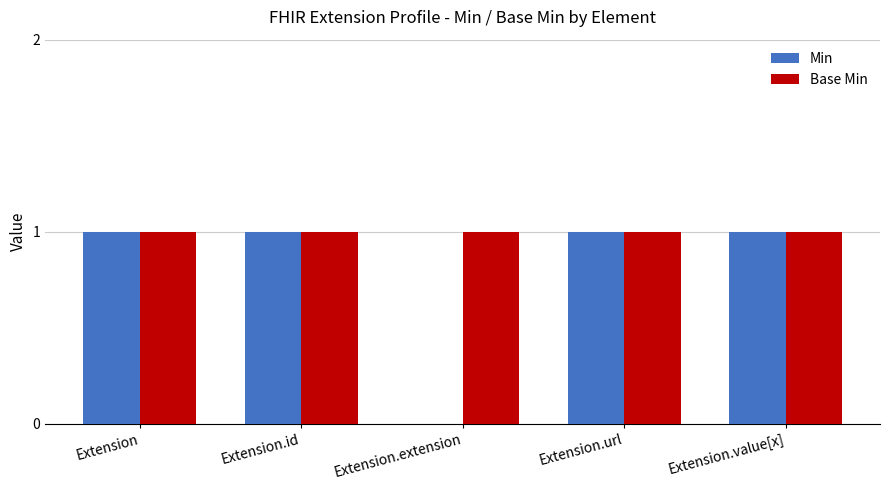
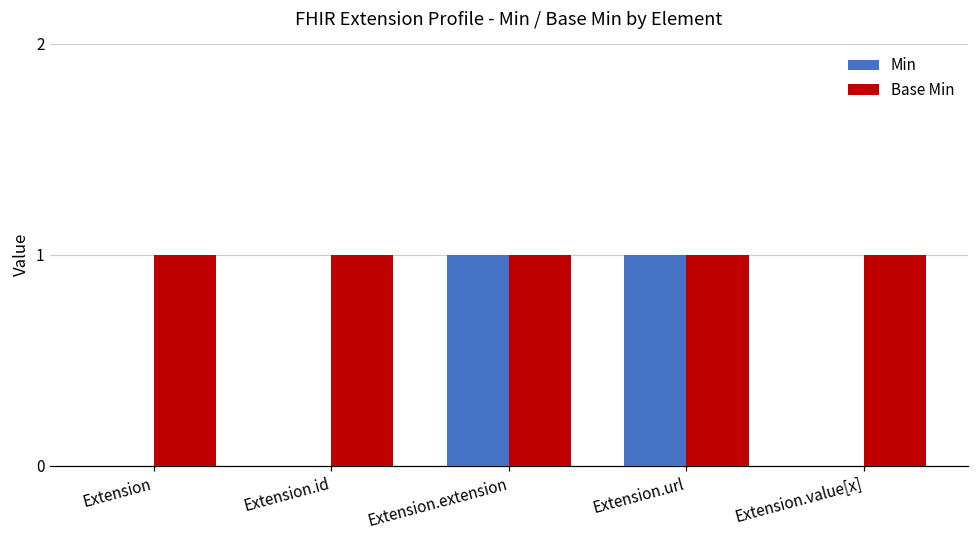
Min, Extension: 1 -> 0
Min, Extension.id: 1 -> 0
Min, Extension.extension: 0 -> 1
Min, Extension.value[x]: 1 -> 0
